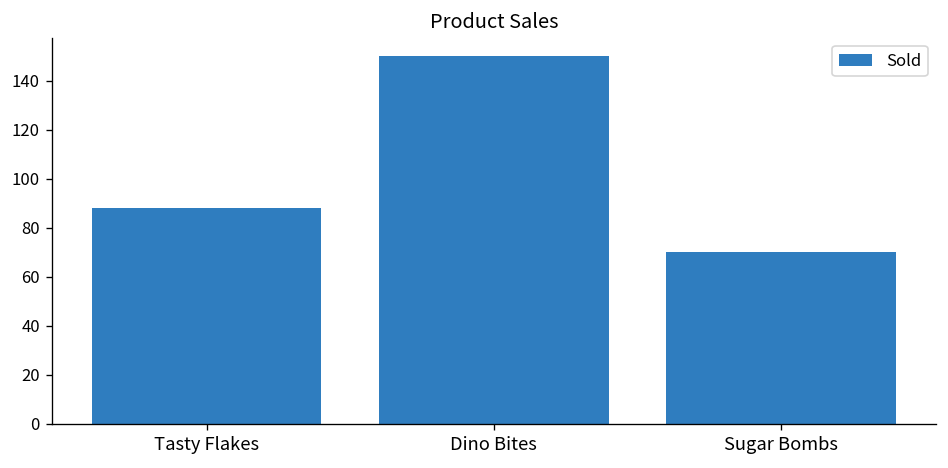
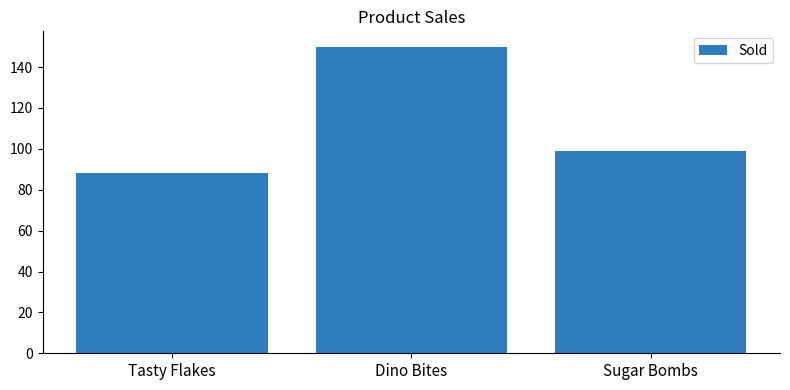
Sugar Bombs: 70 -> 99
